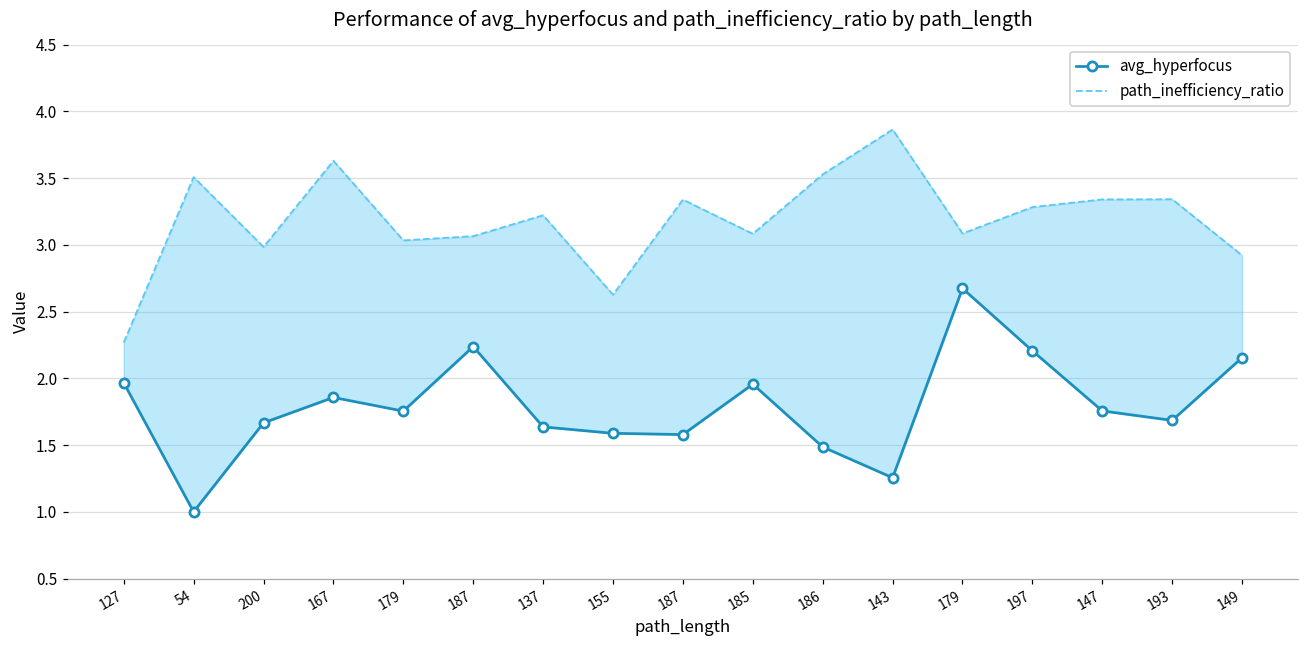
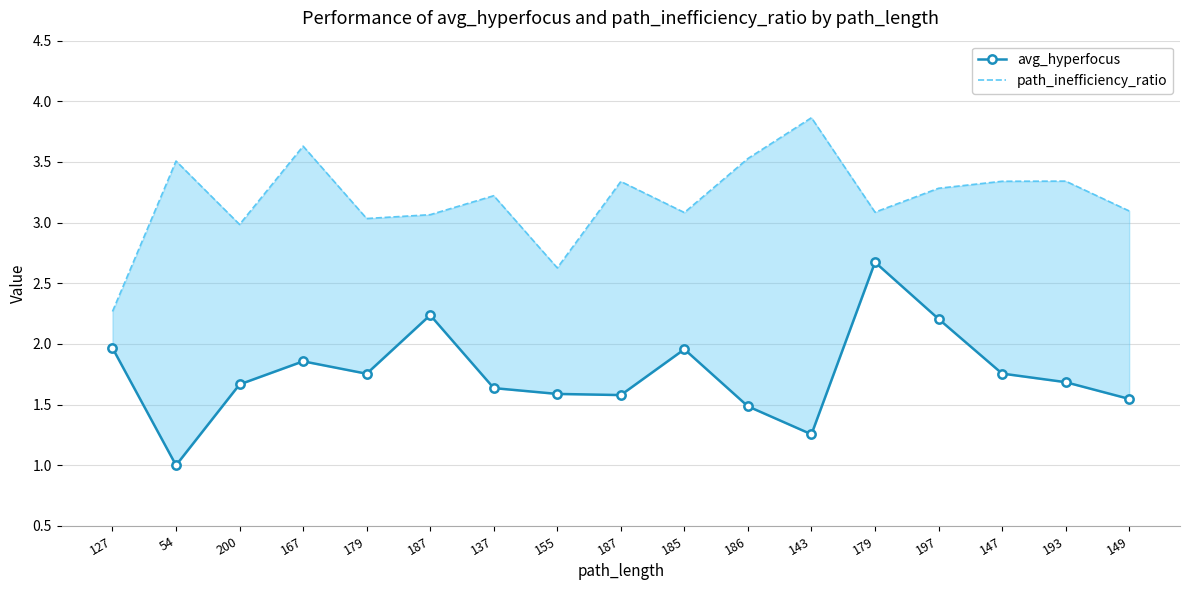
avg_hyperfocus, 149: 2.16 -> 1.55
path_inefficiency_ratio, 149: 2.92 -> 3.10
